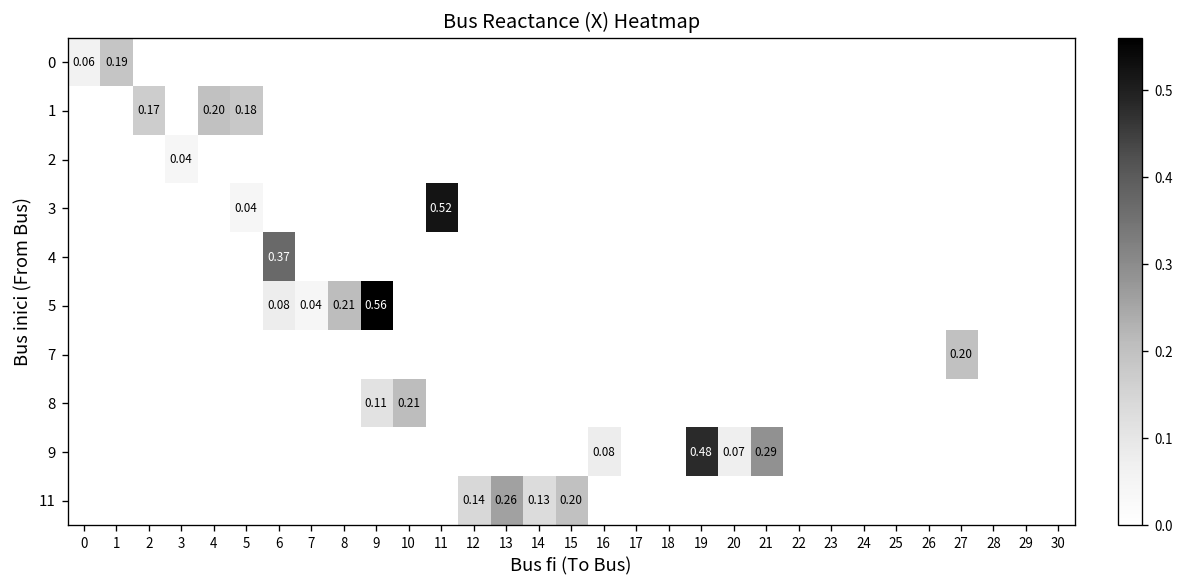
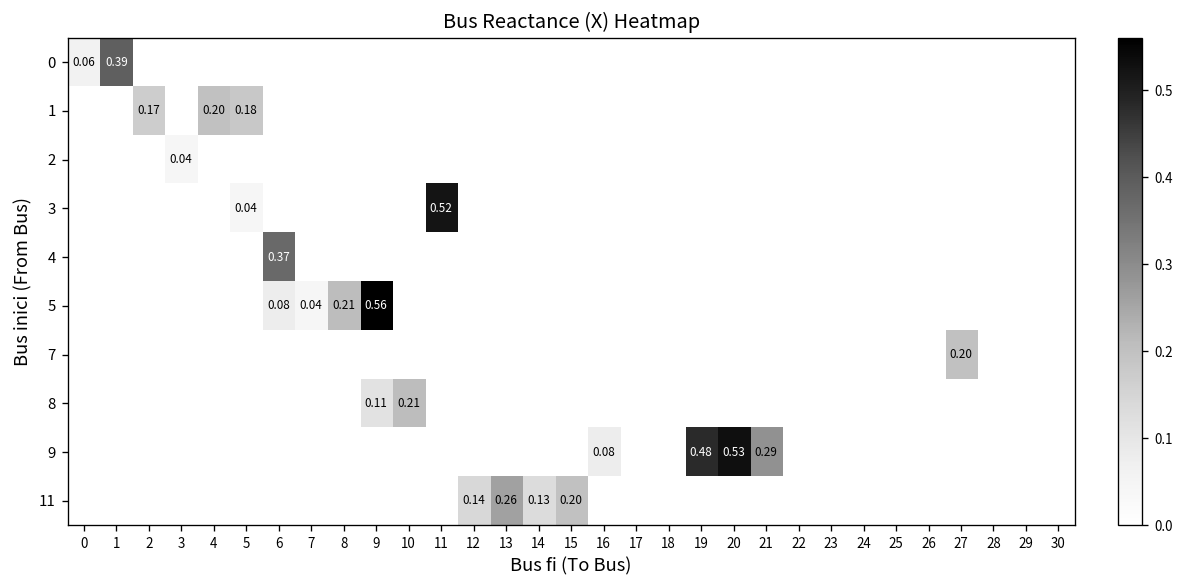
0, 1: 0.19 -> 0.39
9, 20: 0.07 -> 0.53
